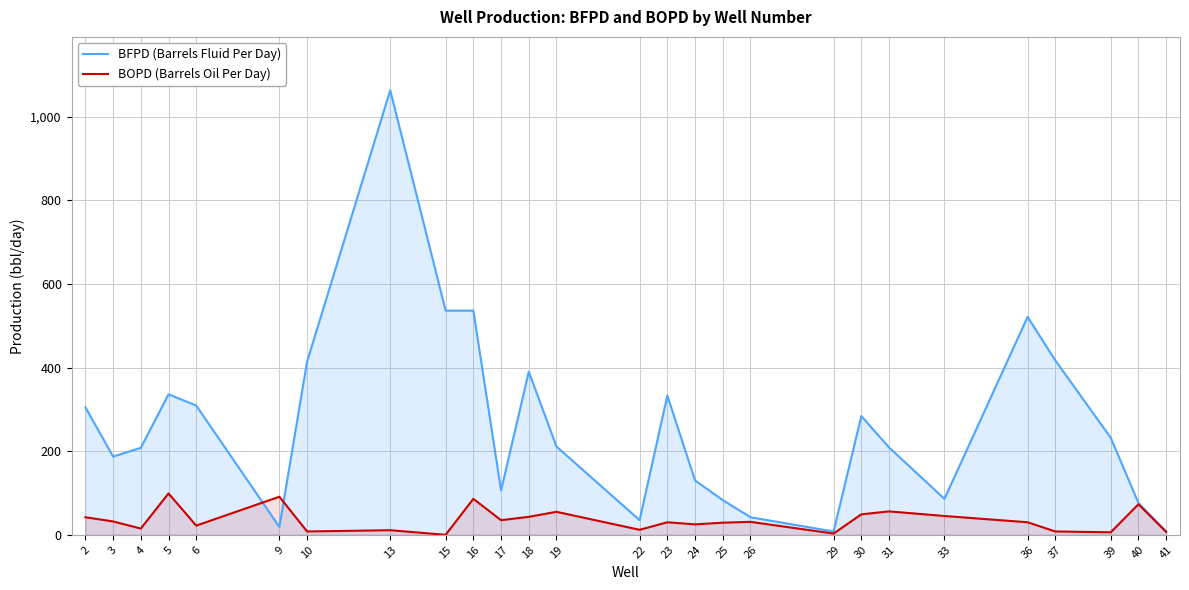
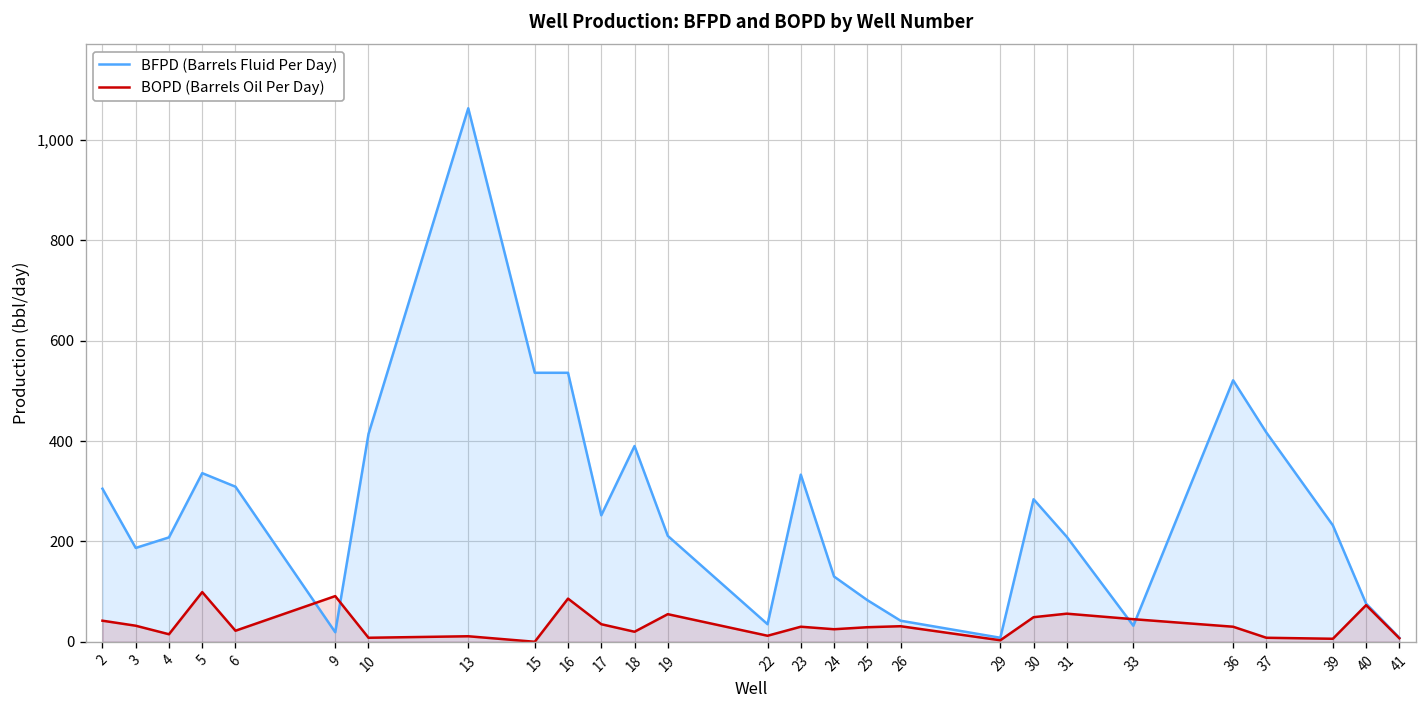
BFPD (Barrels Fluid Per Day), 17: 110 -> 250
BOPD (Barrels Oil Per Day), 18: 40 -> 20
BFPD (Barrels Fluid Per Day), 33: 90 -> 30
